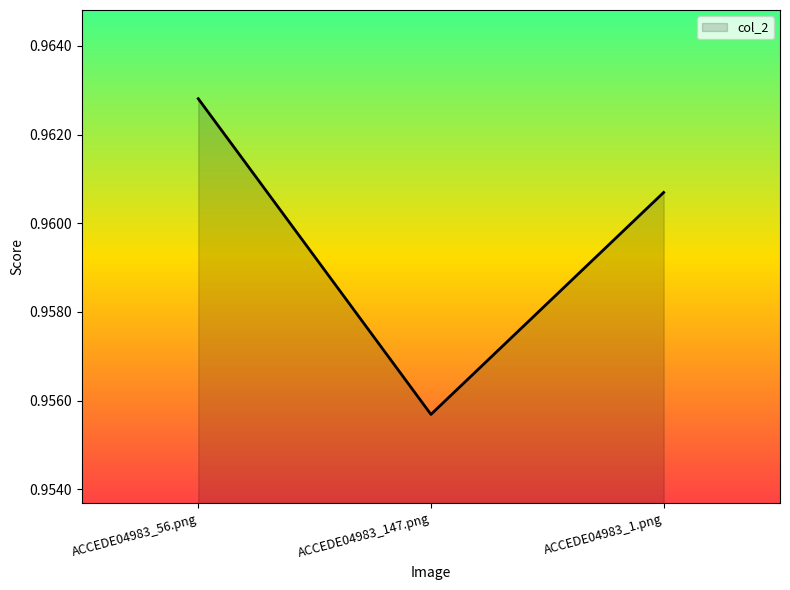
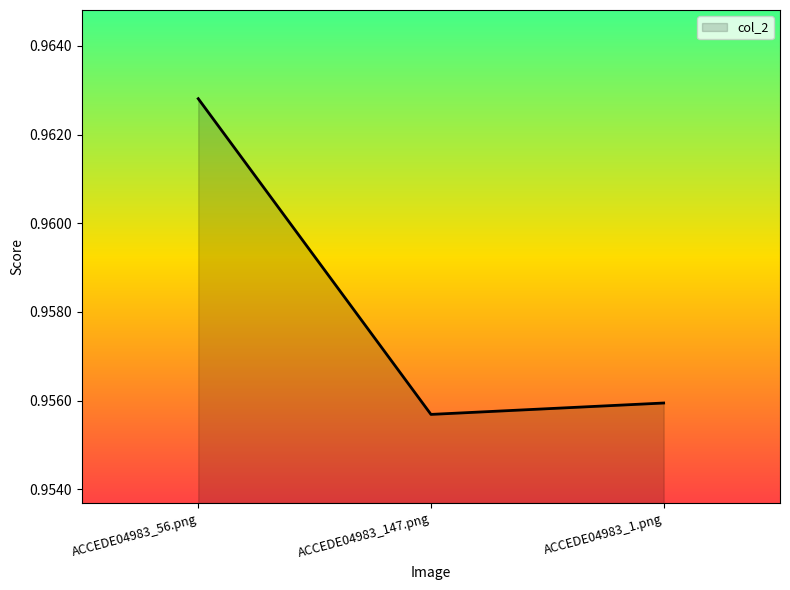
ACCEDE04983_1.png: 0.9607 -> 0.9559
